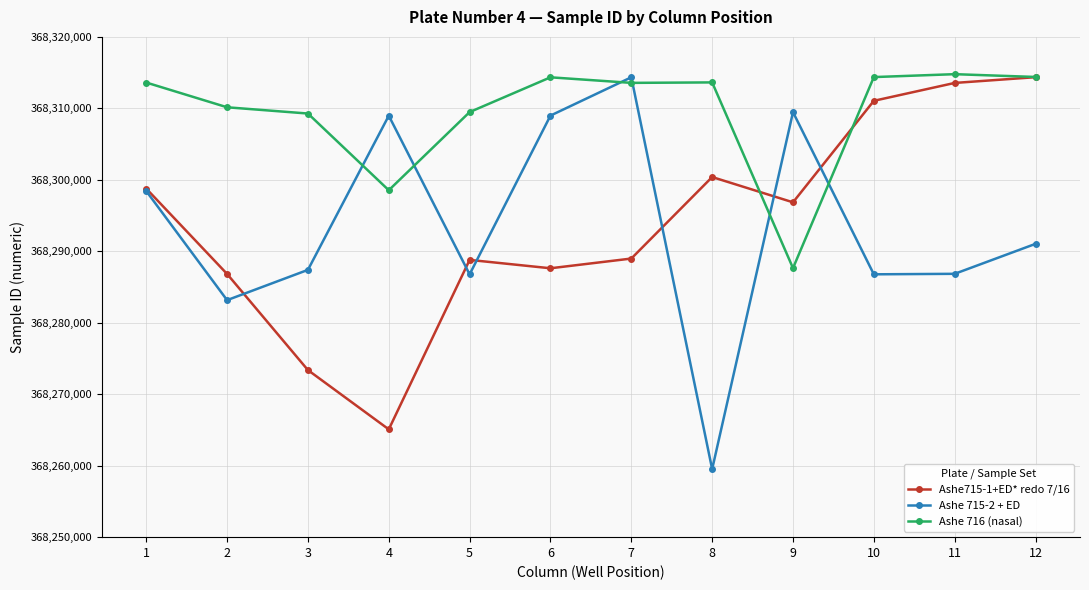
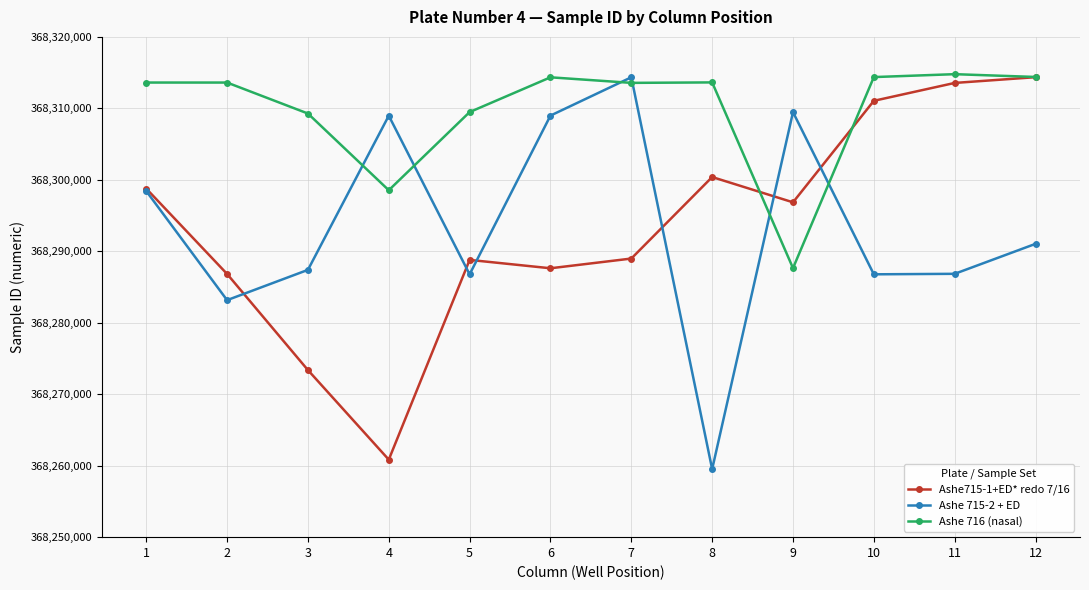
Ashe 716 (nasal), 2: 368,310,000 -> 368,314,000
Ashe715-1+ED* redo 7/16, 4: 368,265,000 -> 368,261,000
